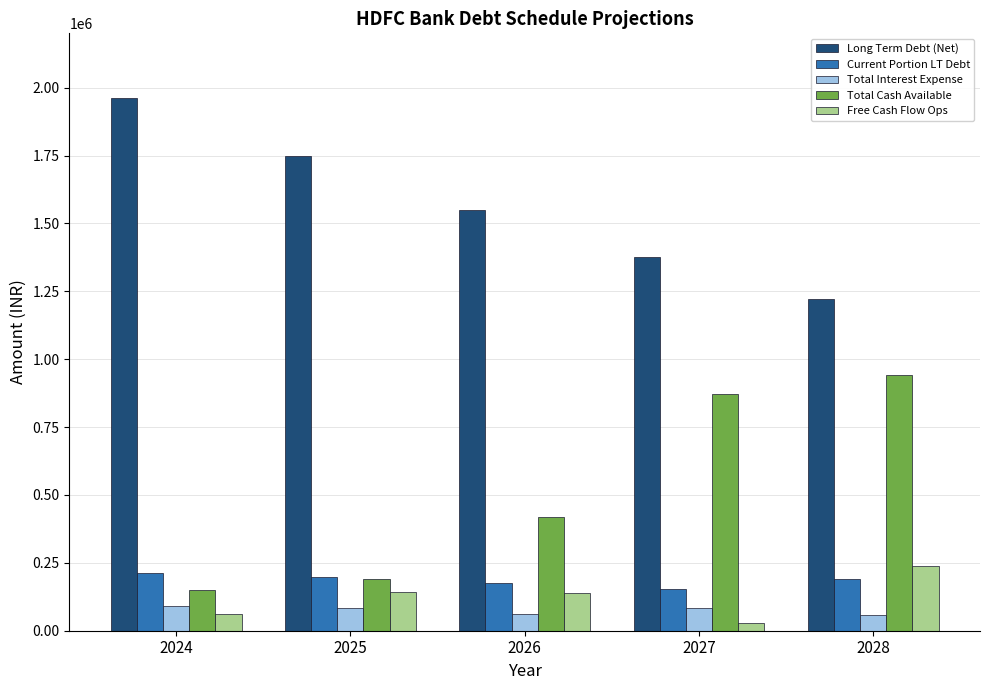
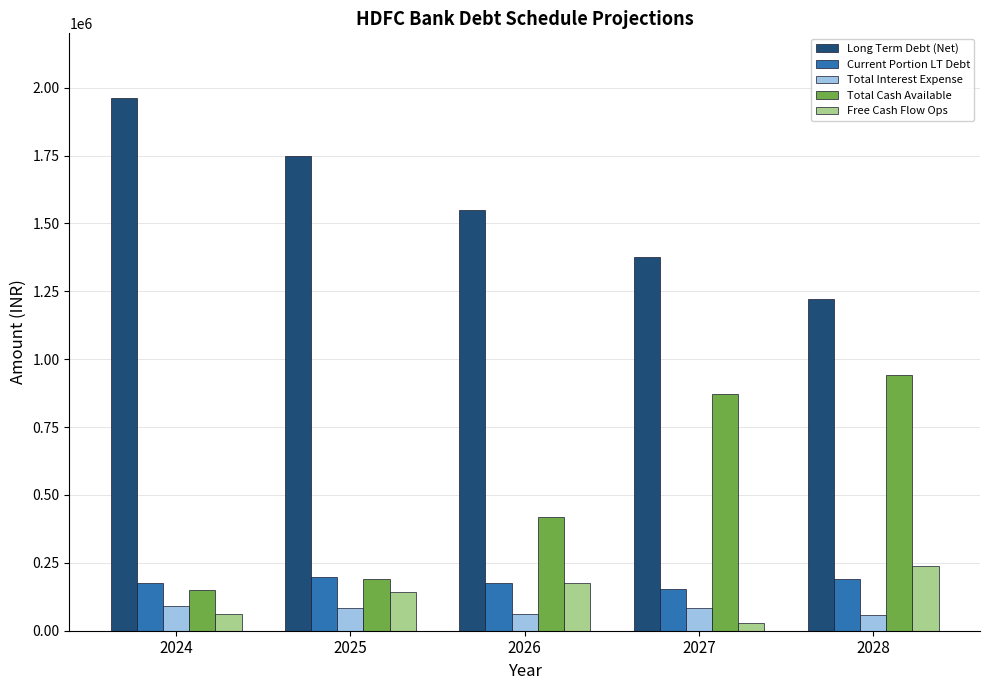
Current Portion LT Debt, 2024: 210000 -> 170000
Free Cash Flow Ops, 2026: 140000 -> 180000
